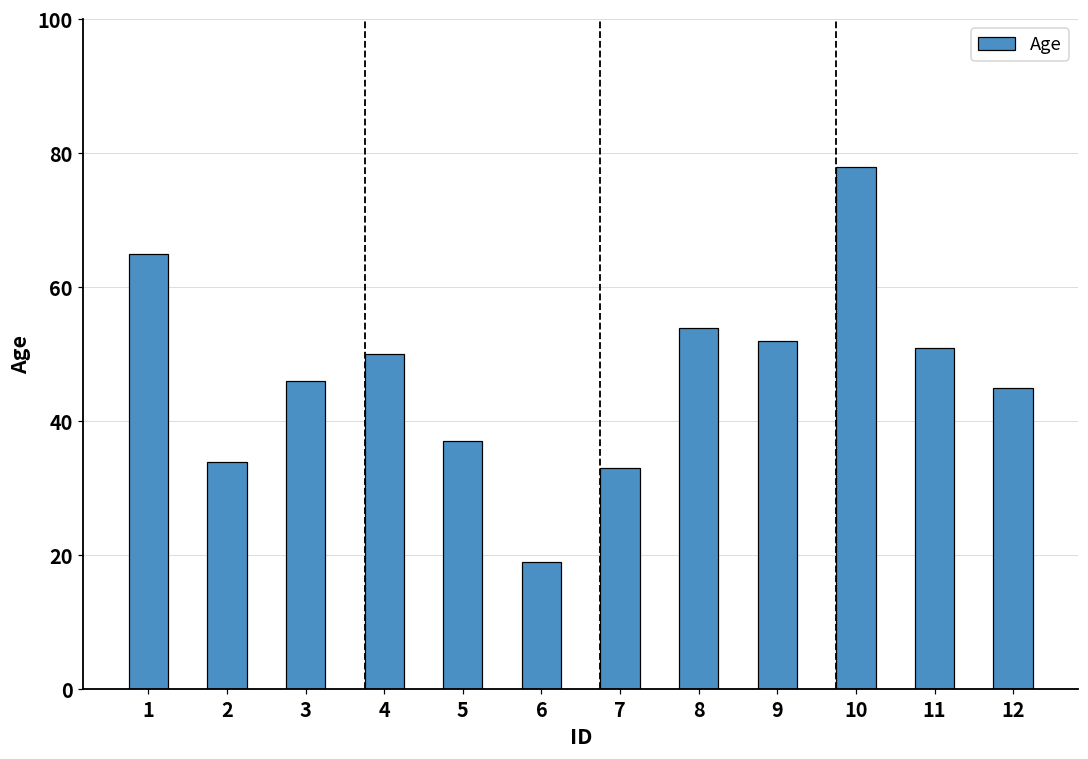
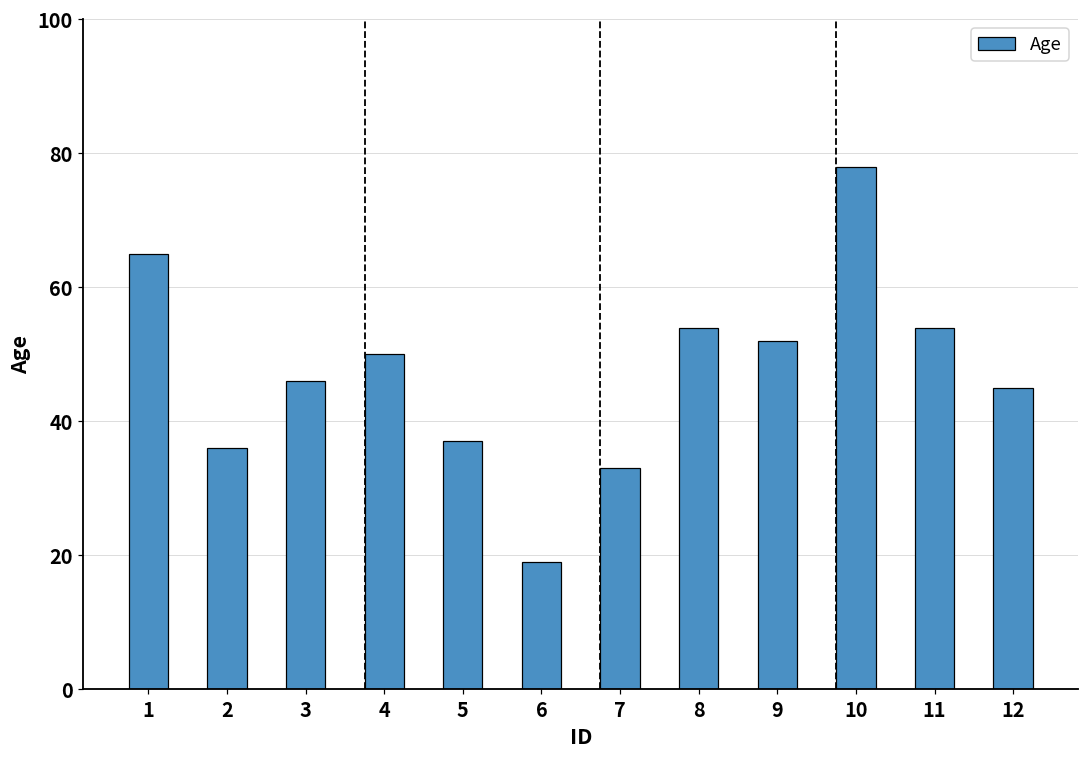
2: 34 -> 36
11: 51 -> 54
